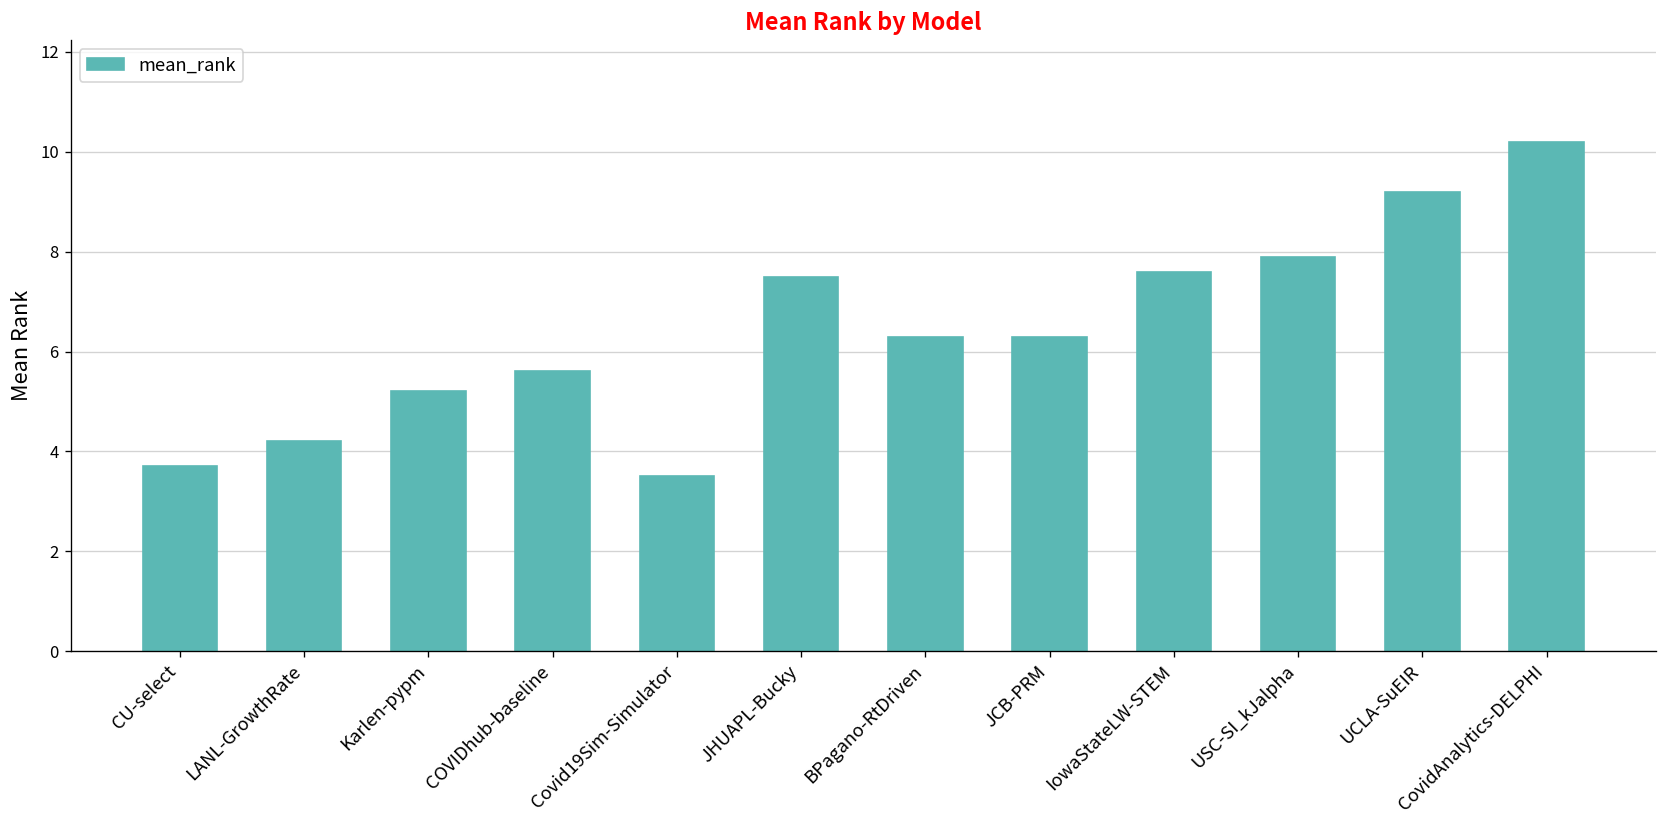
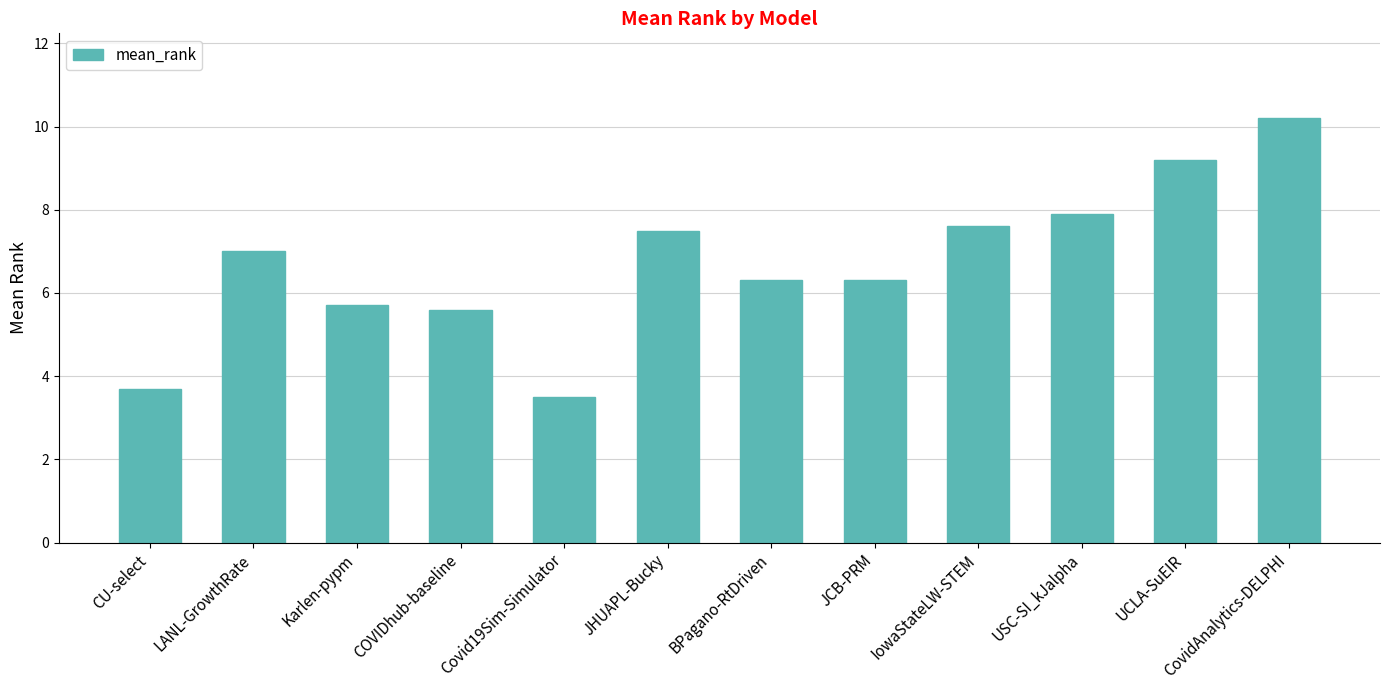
LANL-GrowthRate: 4.2 -> 7.0
Karlen-pypm: 5.2 -> 5.7
